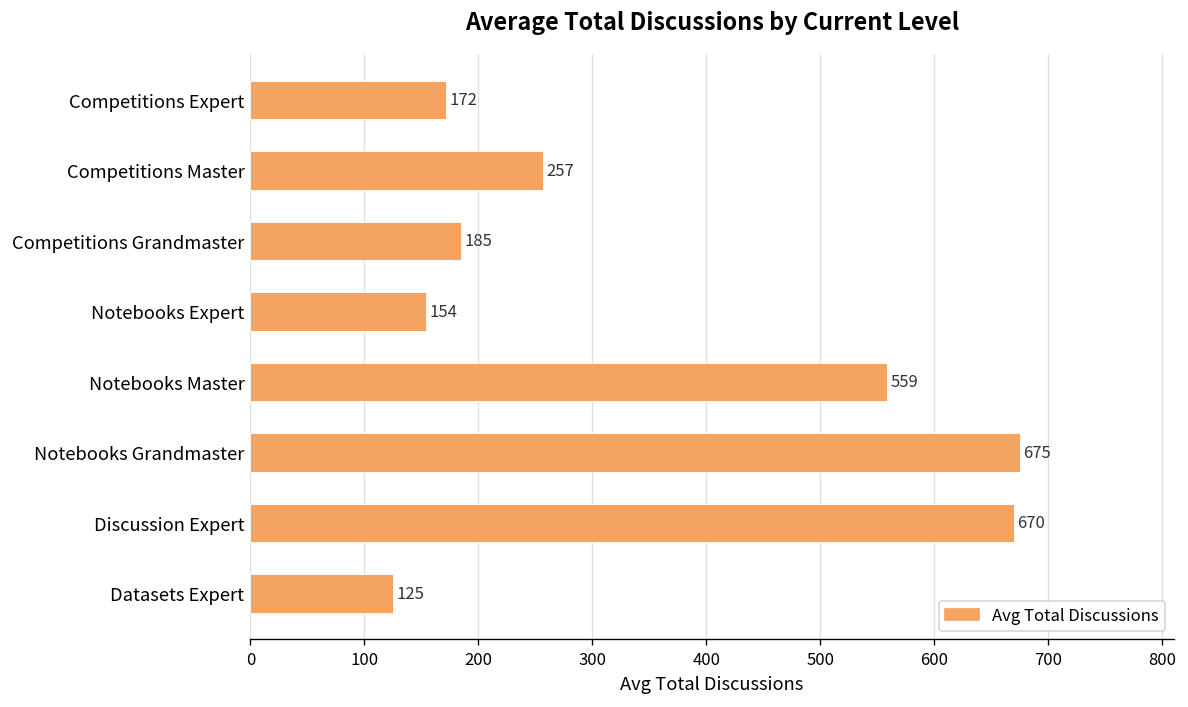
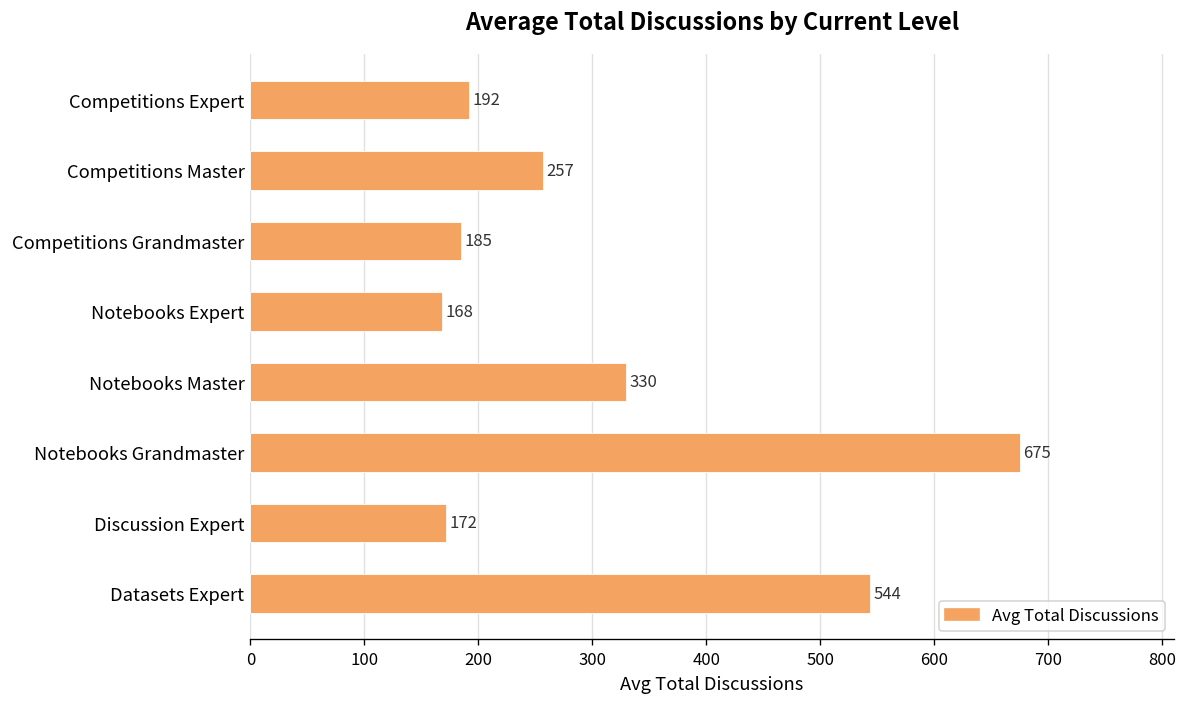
Competitions Expert: 172 -> 192
Notebooks Expert: 154 -> 168
Notebooks Master: 559 -> 330
Discussion Expert: 670 -> 172
Datasets Expert: 125 -> 544
